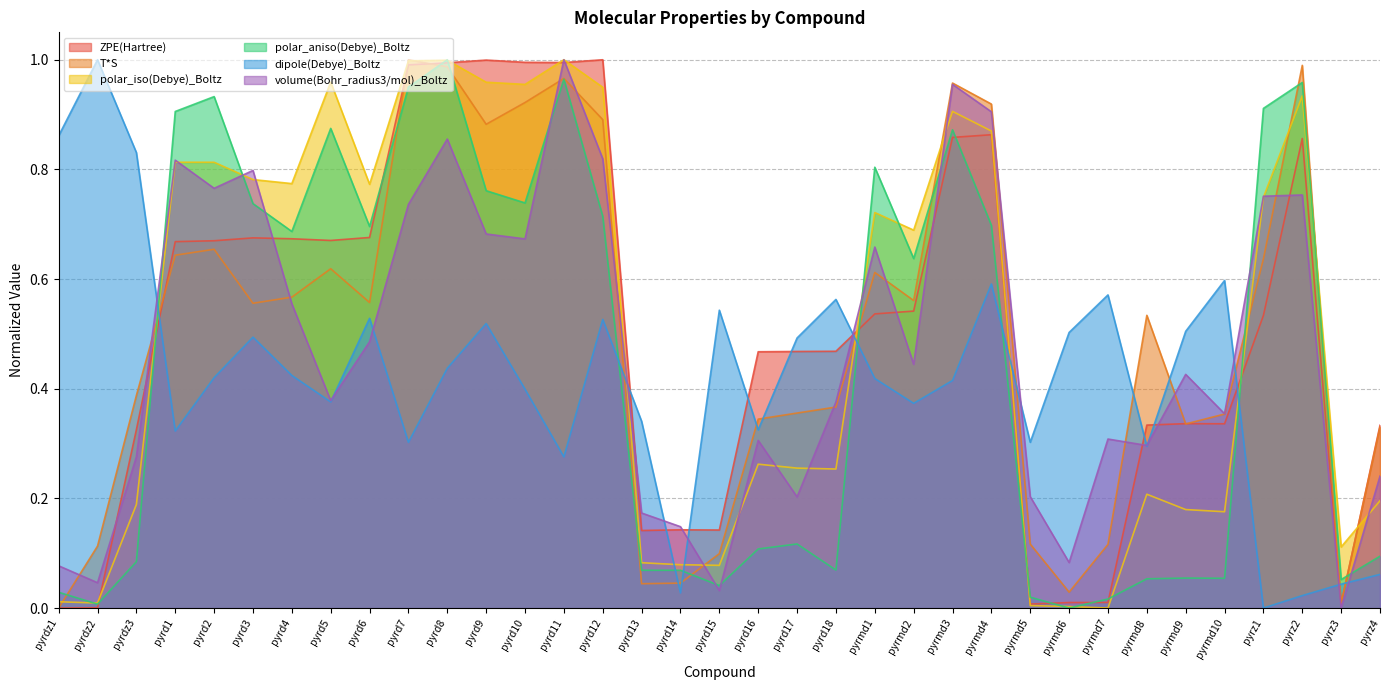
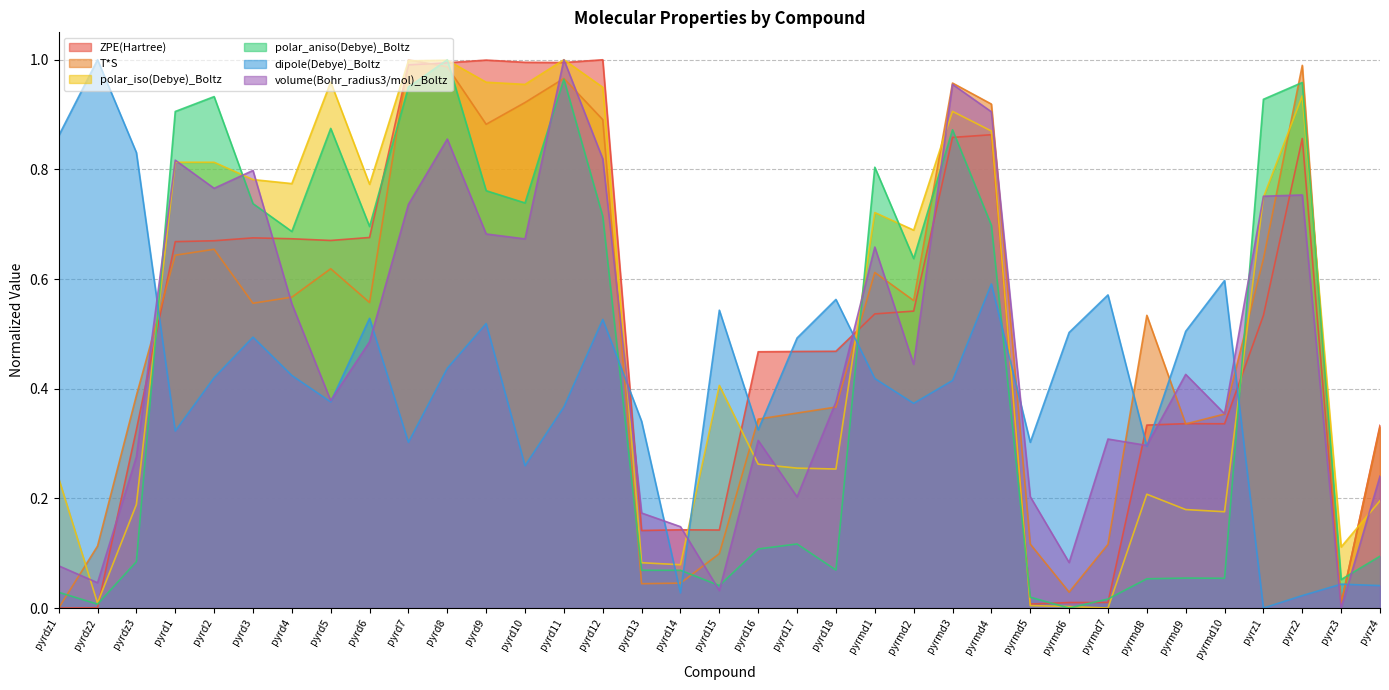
polar_iso(Debye)_Boltz, pyrdz1: 0.01 -> 0.24
dipole(Debye)_Boltz, pyrd10: 0.40 -> 0.26
dipole(Debye)_Boltz, pyrd11: 0.28 -> 0.37
polar_iso(Debye)_Boltz, pyrd15: 0.08 -> 0.41
polar_aniso(Debye)_Boltz, pyrz1: 0.91 -> 0.93
dipole(Debye)_Boltz, pyrz4: 0.06 -> 0.04
